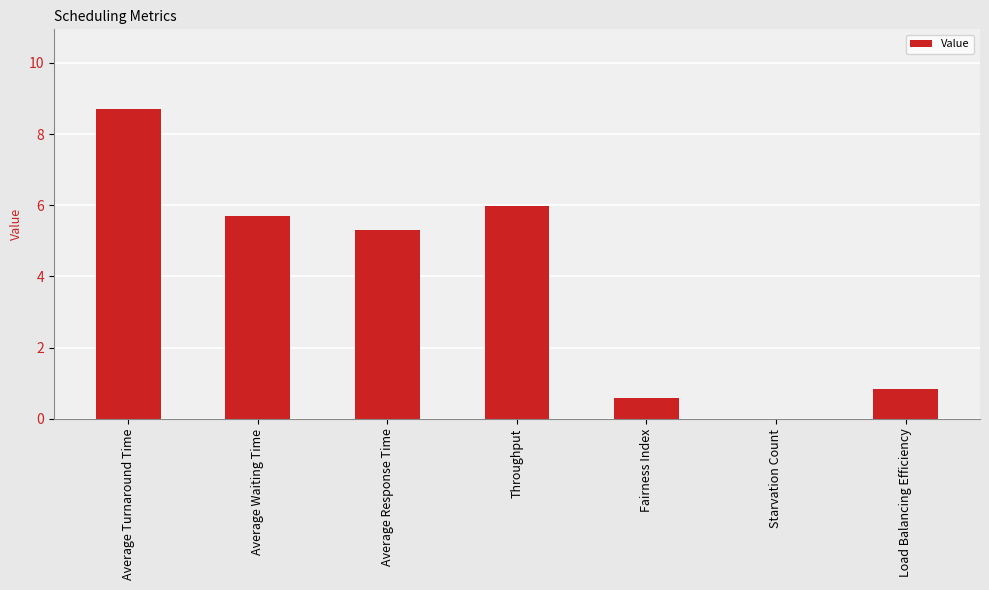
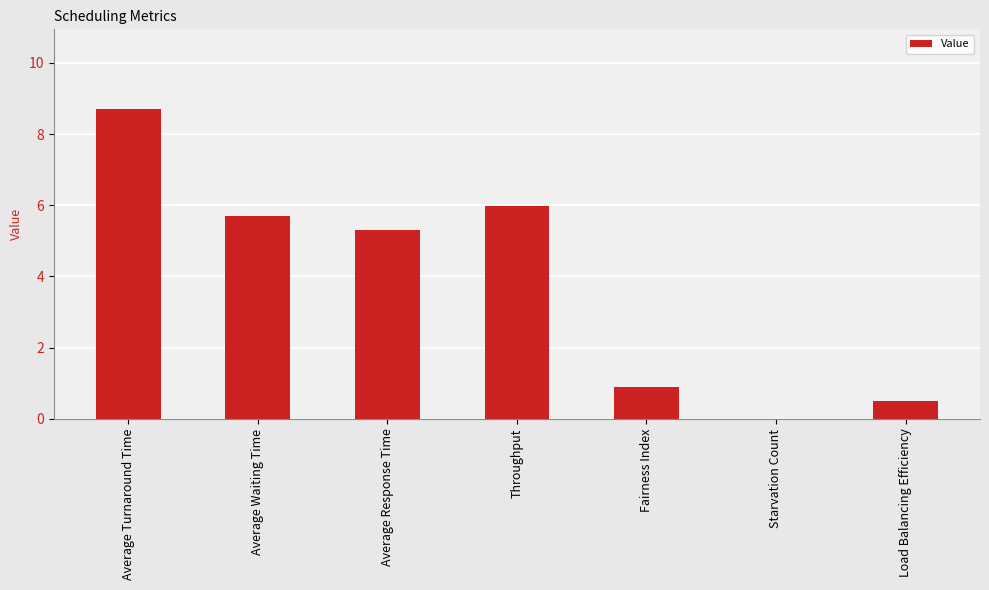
Fairness Index: 0.6 -> 0.9
Load Balancing Efficiency: 0.9 -> 0.5
